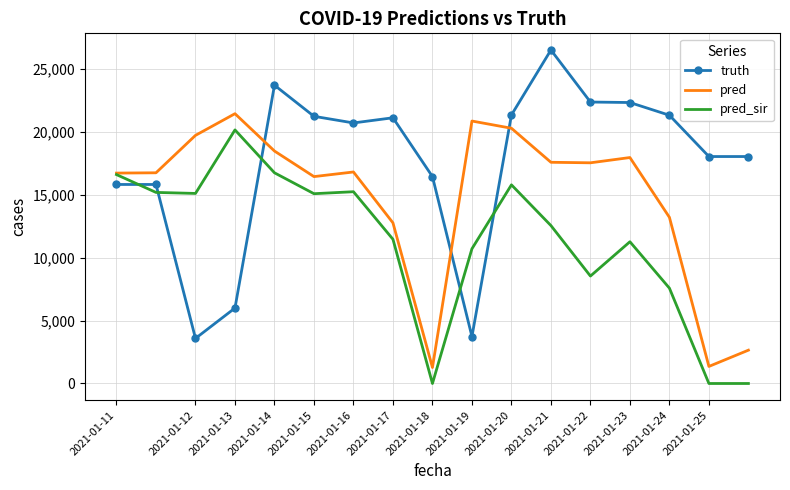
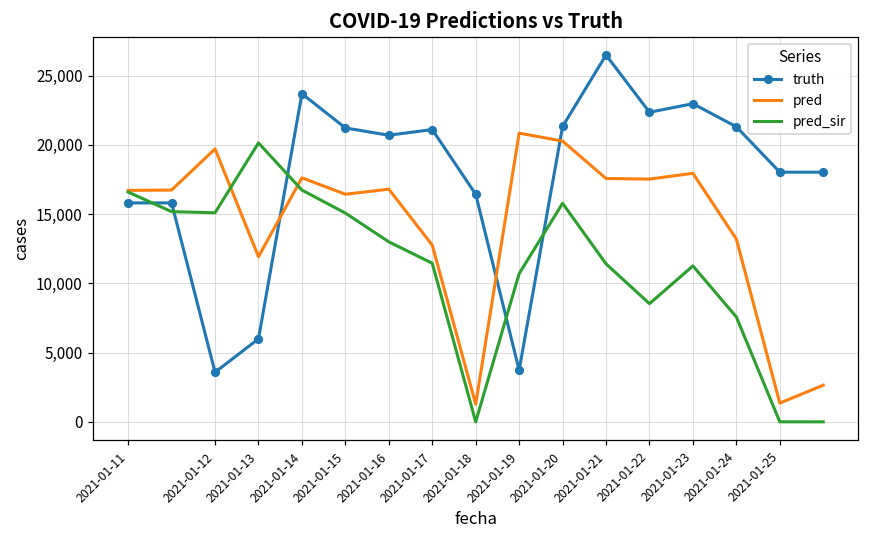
pred, 2021-01-13: 21,400 -> 11,900
pred, 2021-01-14: 18,500 -> 17,600
pred_sir, 2021-01-16: 15,200 -> 13,000
pred_sir, 2021-01-21: 12,500 -> 11,400
truth, 2021-01-23: 22,300 -> 23,000
